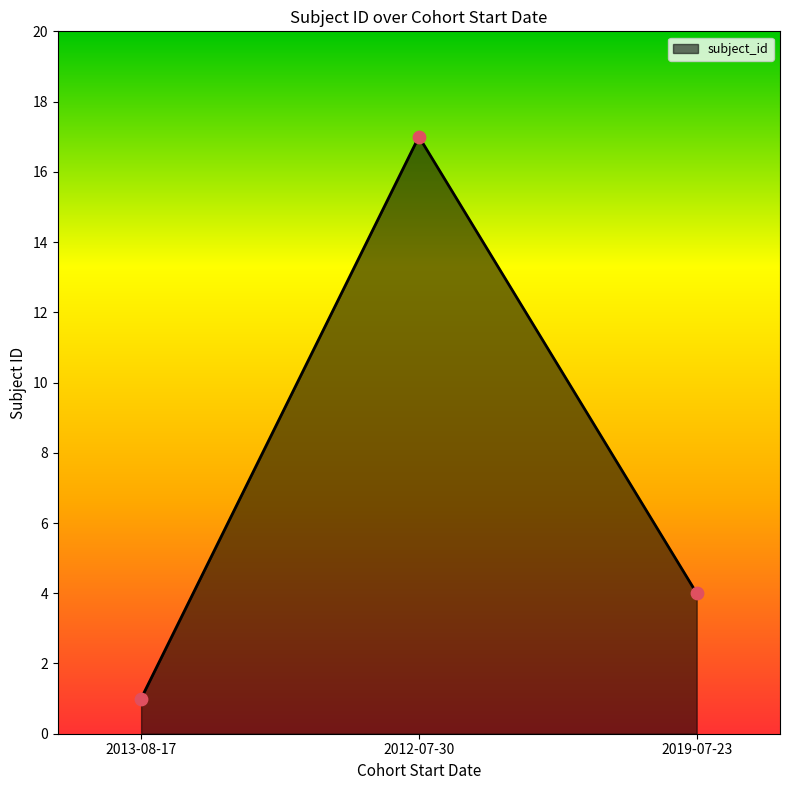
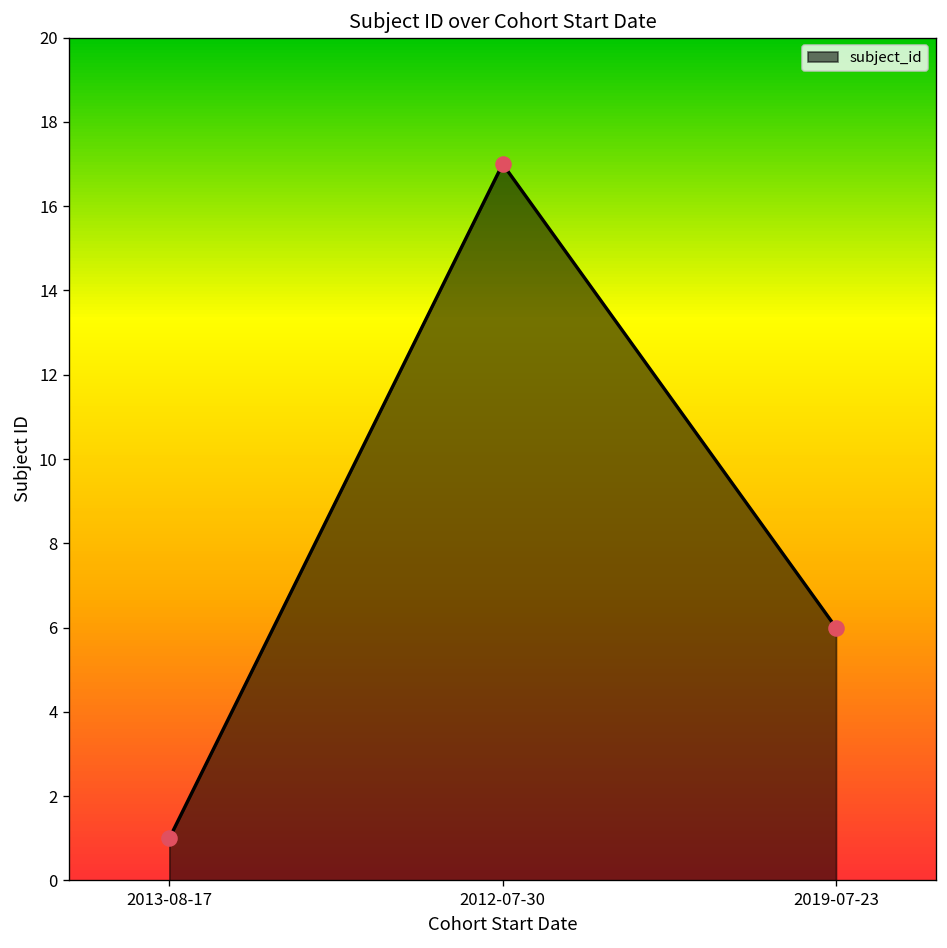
2019-07-23: 4 -> 6
